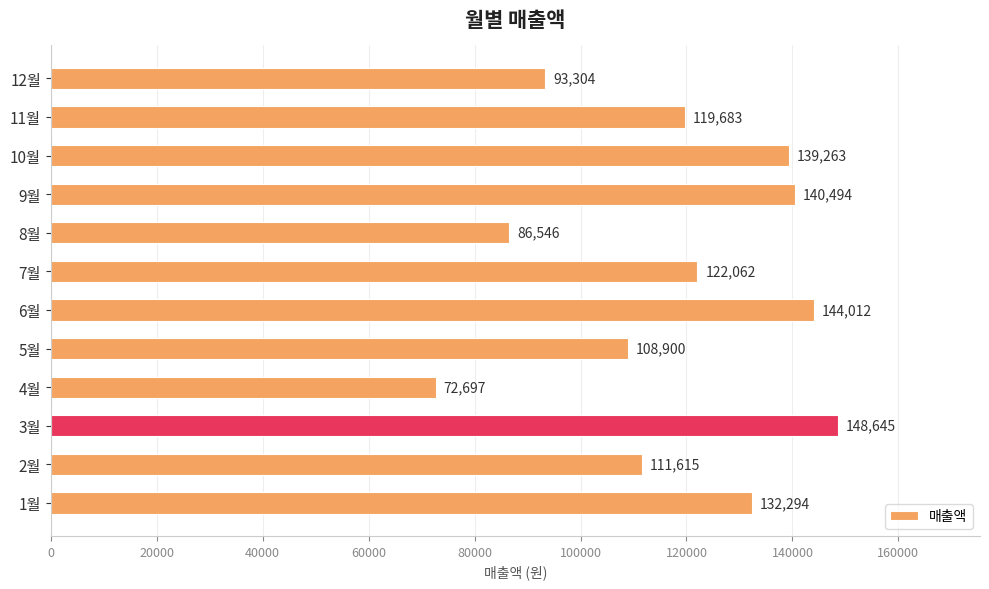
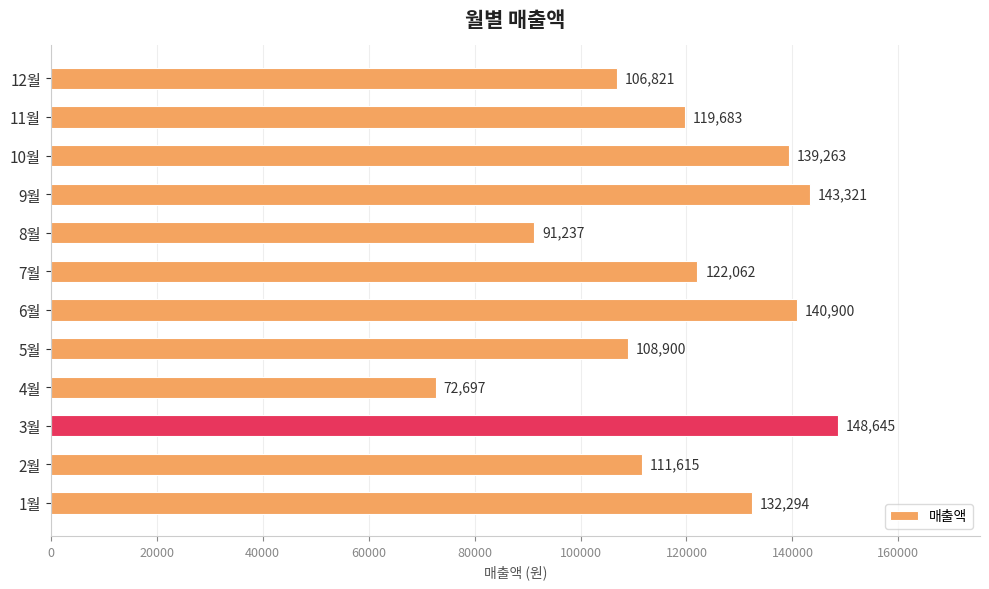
12월: 93,304 -> 106,821
9월: 140,494 -> 143,321
8월: 86,546 -> 91,237
6월: 144,012 -> 140,900
